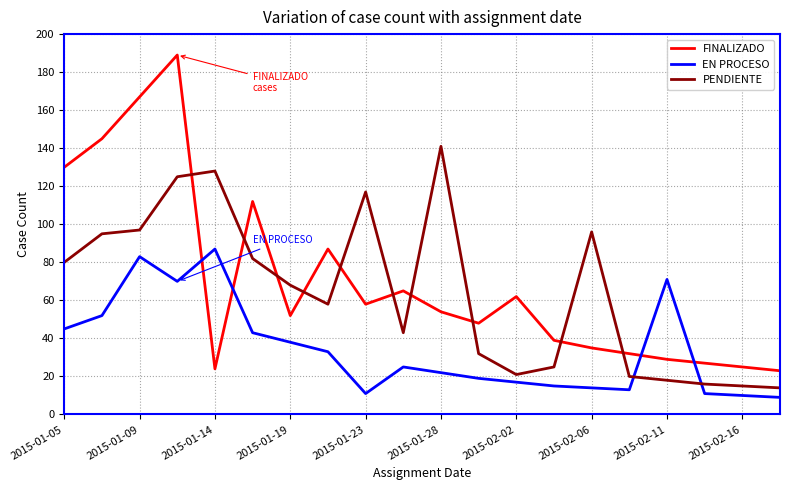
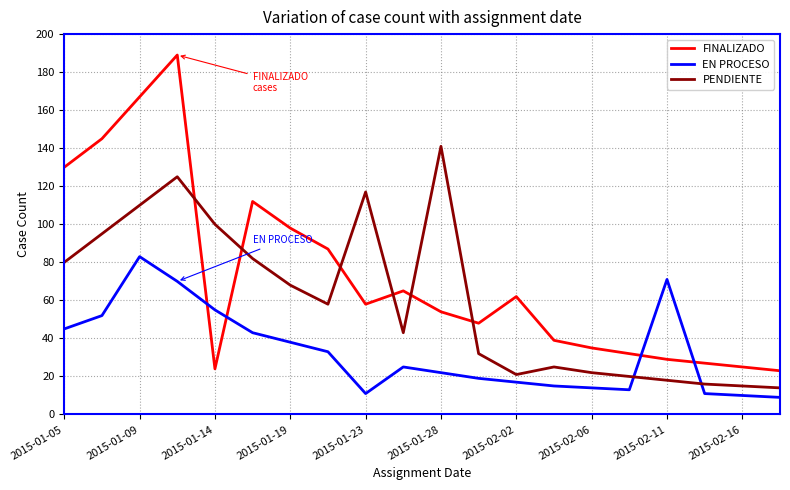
PENDIENTE, 2015-01-09: 97 -> 110
EN PROCESO, 2015-01-14: 87 -> 55
PENDIENTE, 2015-01-14: 128 -> 100
FINALIZADO, 2015-01-19: 52 -> 98
PENDIENTE, 2015-02-06: 96 -> 22
